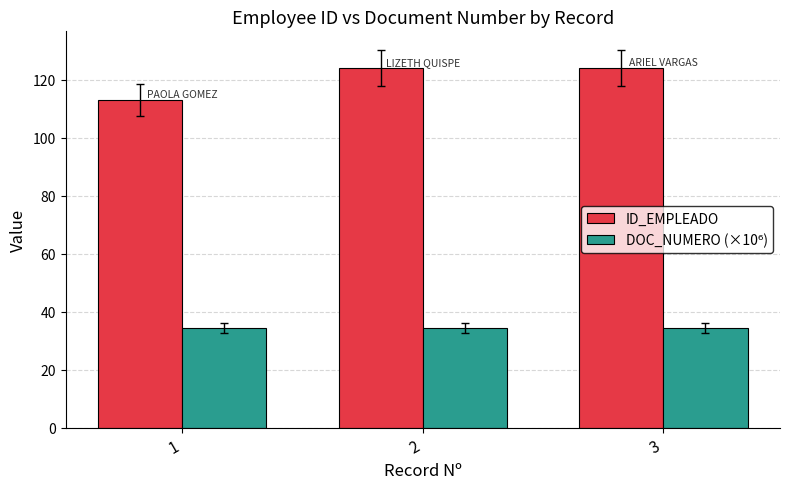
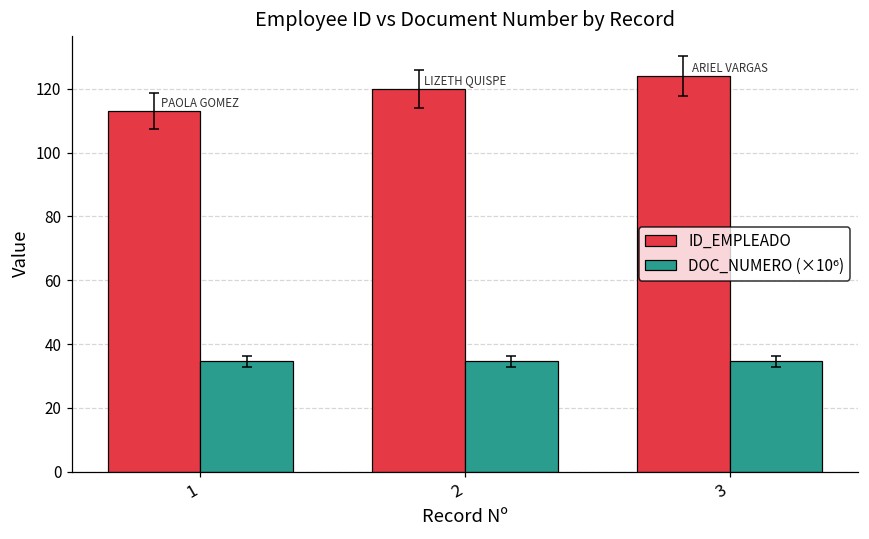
ID_EMPLEADO, 2: 124 -> 120
